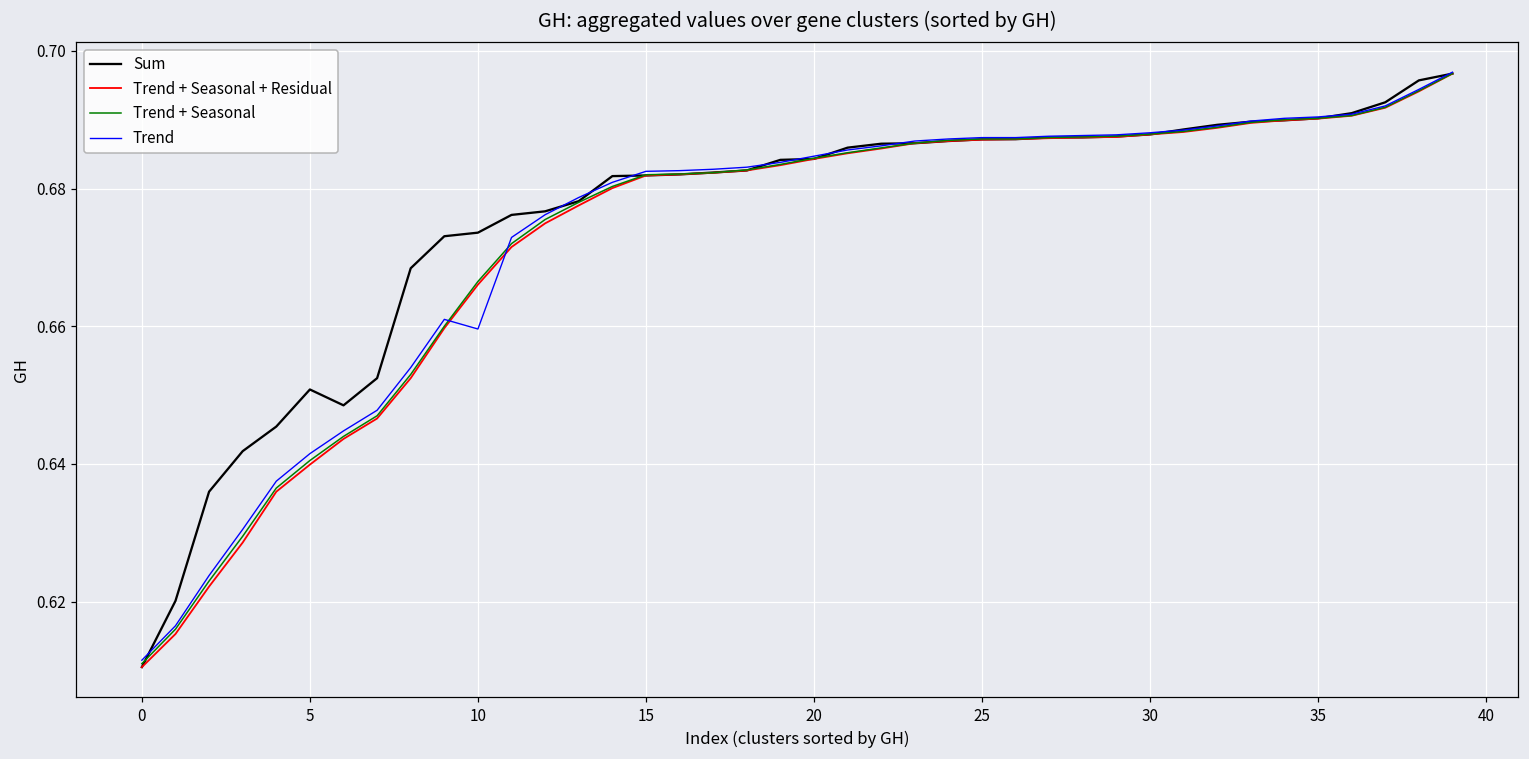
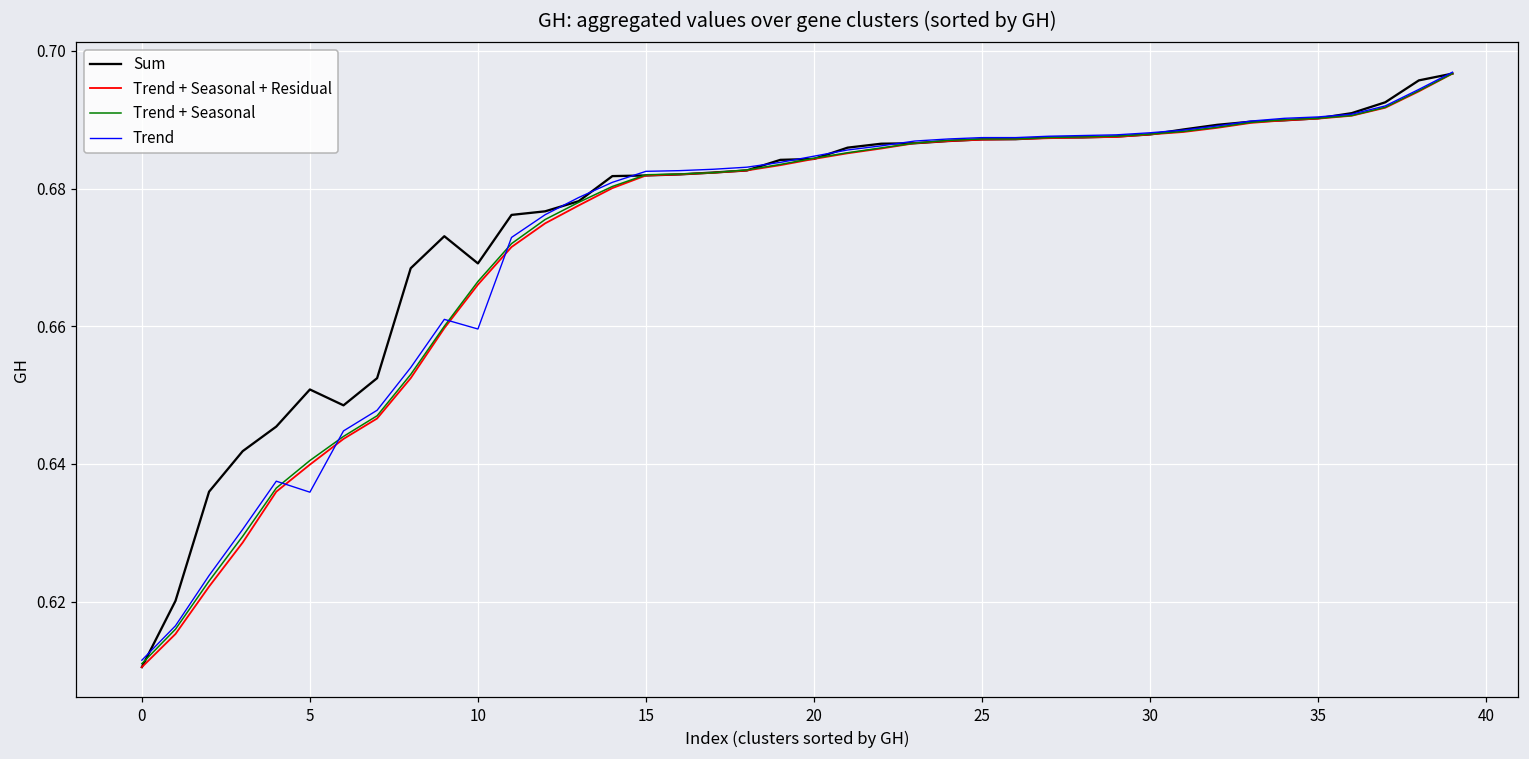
Trend, 5: 0.642 -> 0.636
Sum, 10: 0.674 -> 0.669
